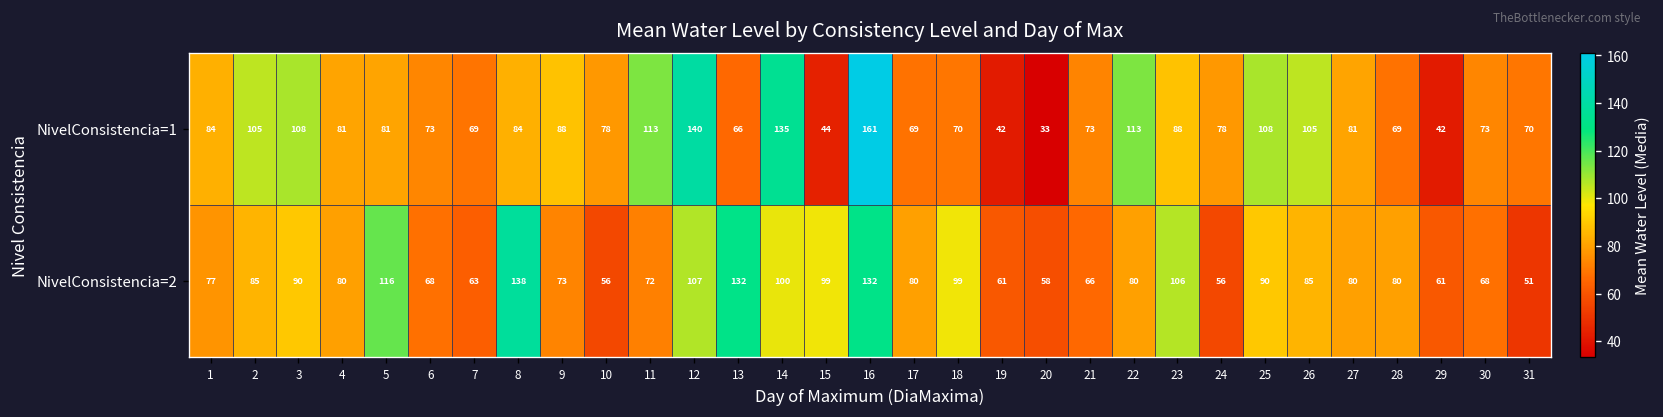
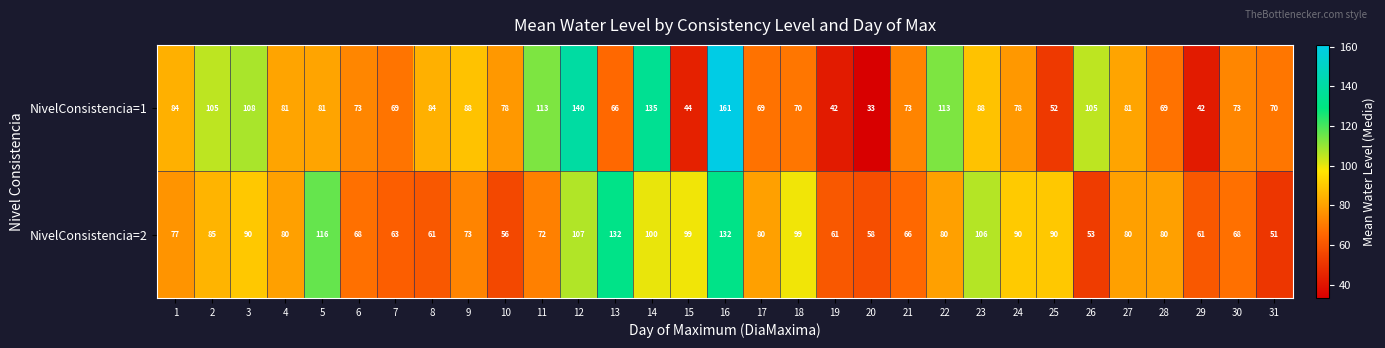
NivelConsistencia=1, 25: 108 -> 52
NivelConsistencia=2, 8: 138 -> 61
NivelConsistencia=2, 24: 56 -> 90
NivelConsistencia=2, 26: 85 -> 53
